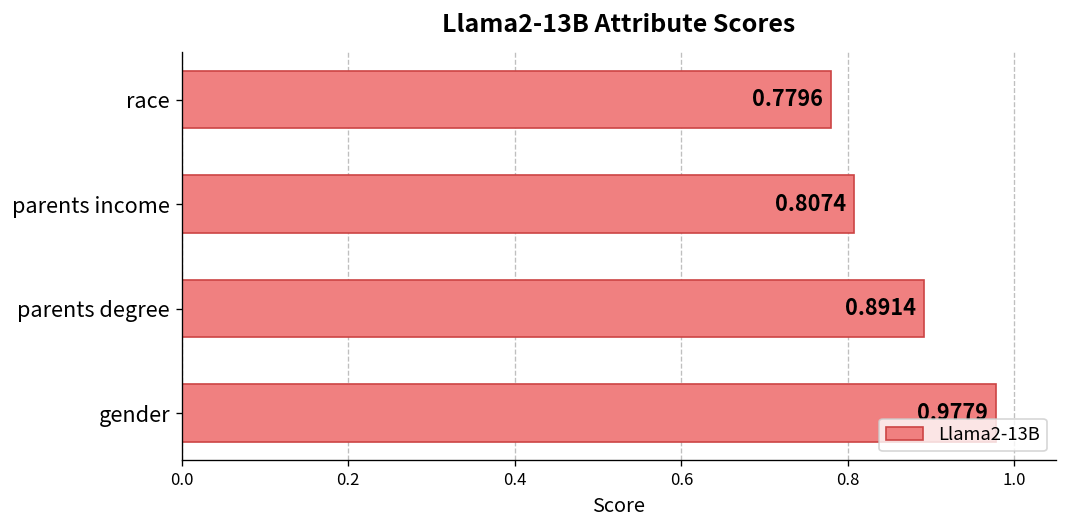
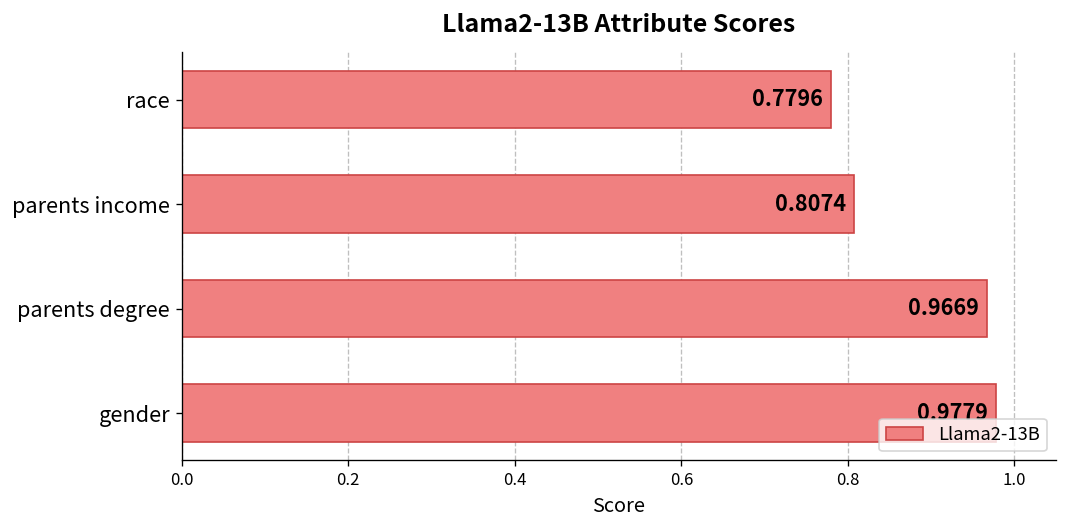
parents degree: 0.8914 -> 0.9669
